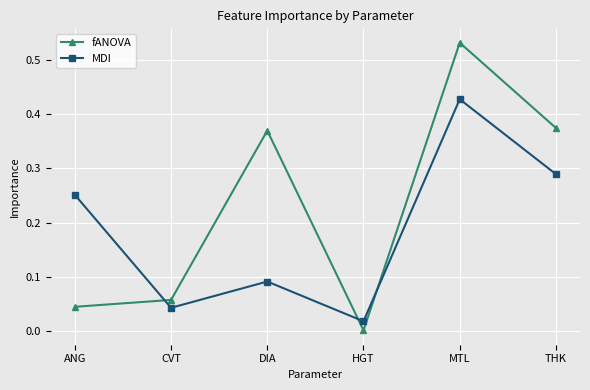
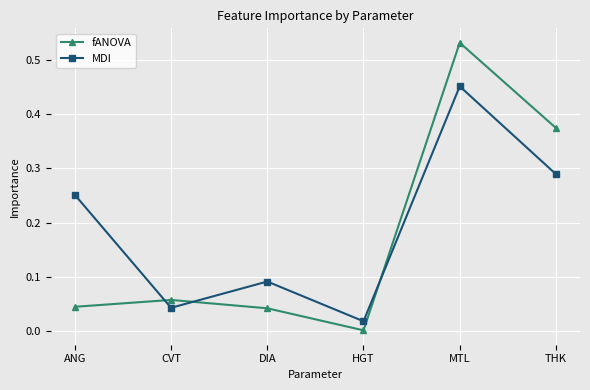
fANOVA, DIA: 0.37 -> 0.04
MDI, MTL: 0.43 -> 0.45
